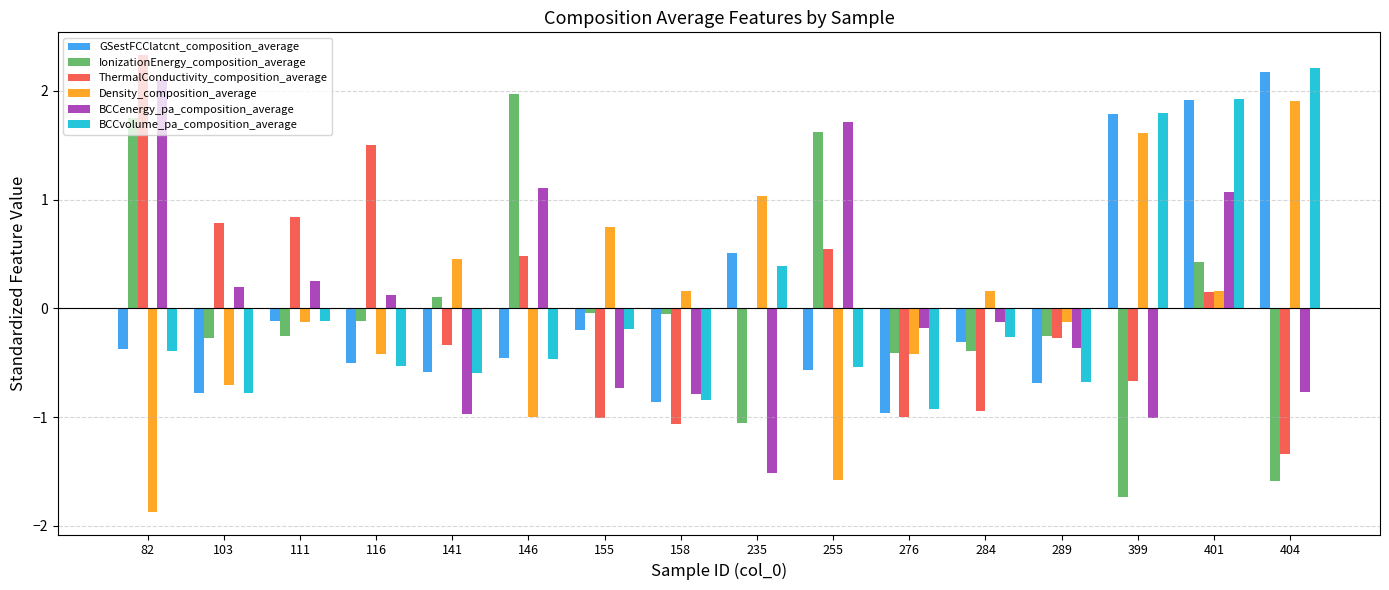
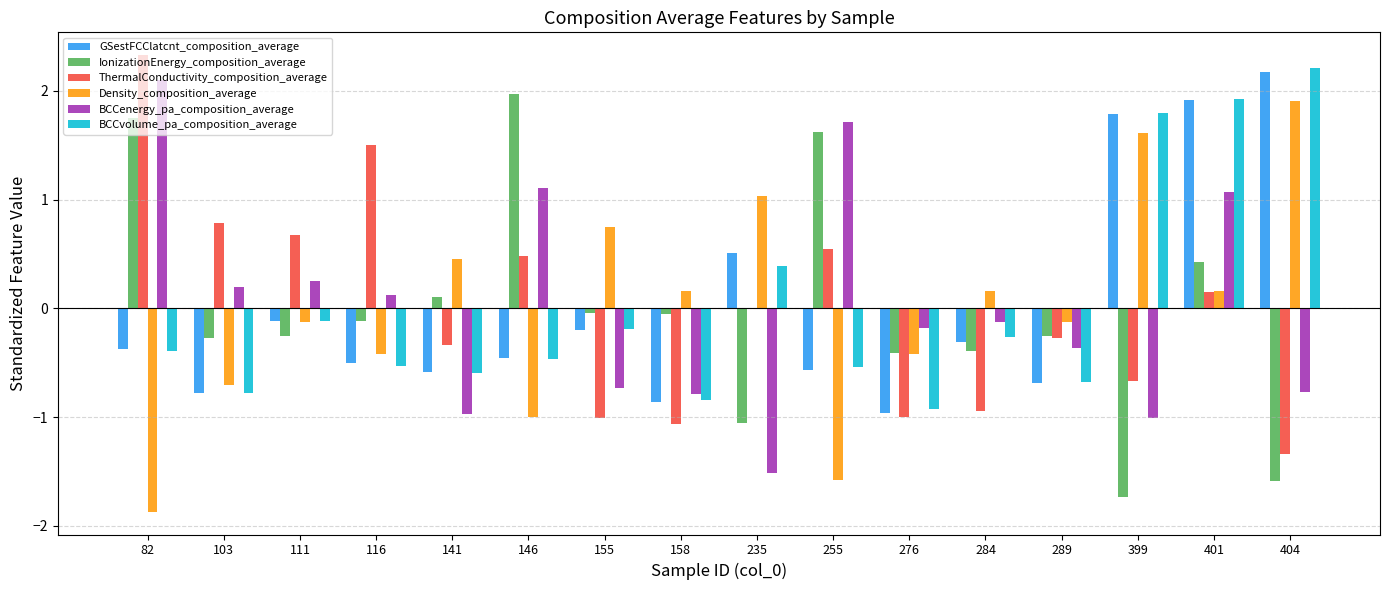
ThermalConductivity_composition_average, 111: 0.84 -> 0.67
